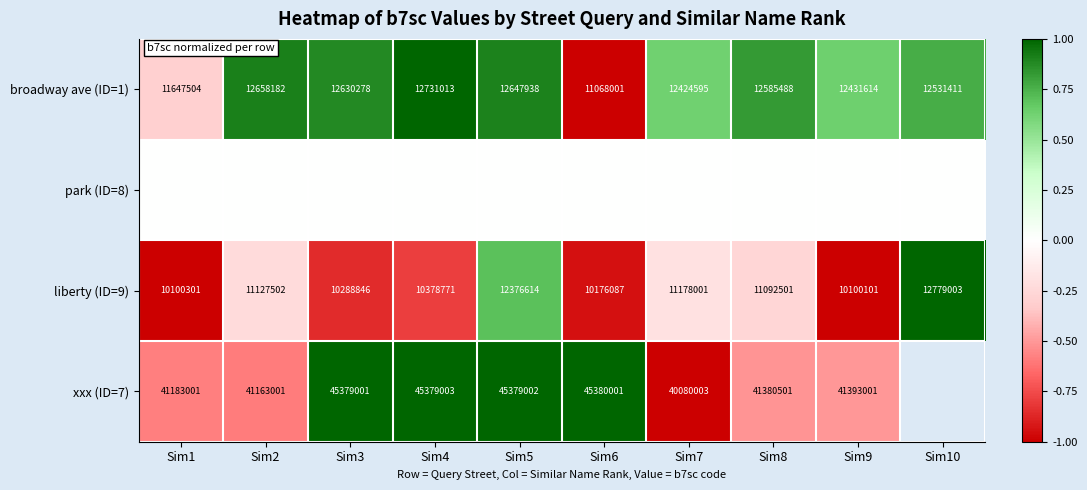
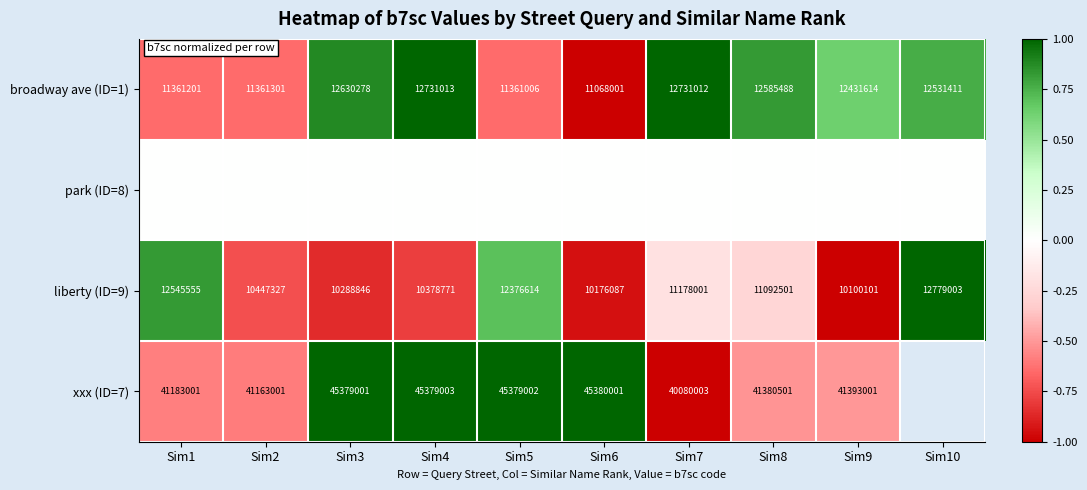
broadway ave (ID=1), Sim1: 11647504 -> 11361201
broadway ave (ID=1), Sim2: 12658182 -> 11361301
broadway ave (ID=1), Sim5: 12647938 -> 11361006
broadway ave (ID=1), Sim7: 12424595 -> 12731012
liberty (ID=9), Sim1: 10100301 -> 12545555
liberty (ID=9), Sim2: 11127502 -> 10447327
